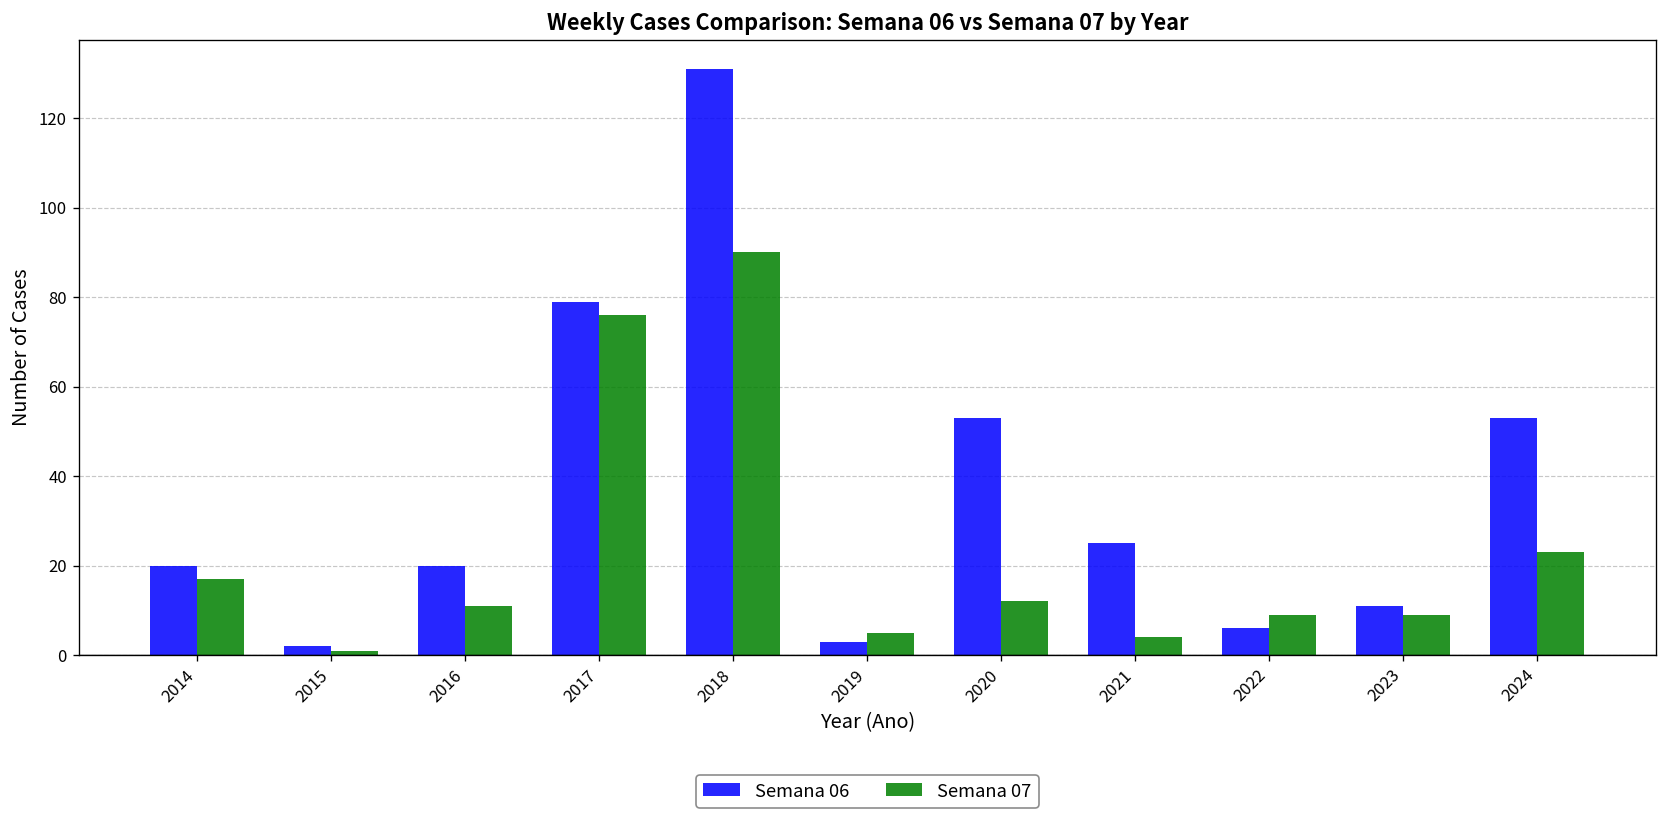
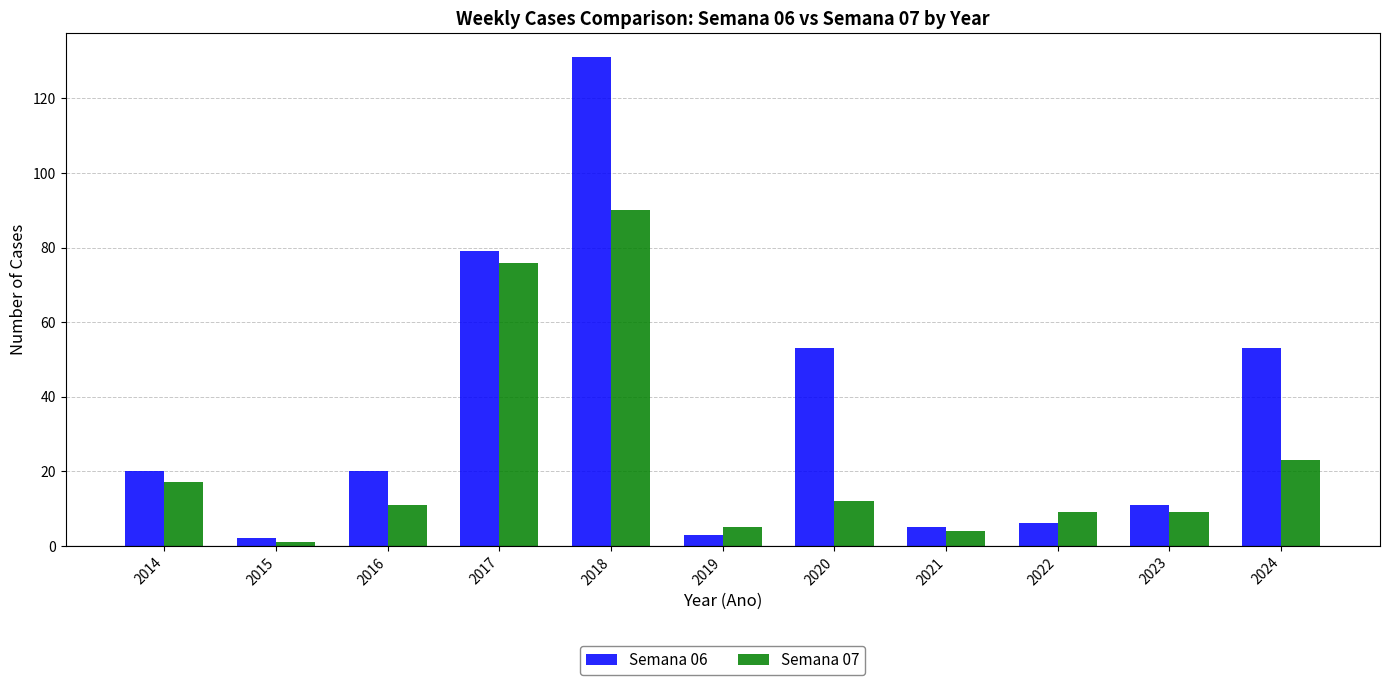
Semana 06, 2021: 25 -> 5
